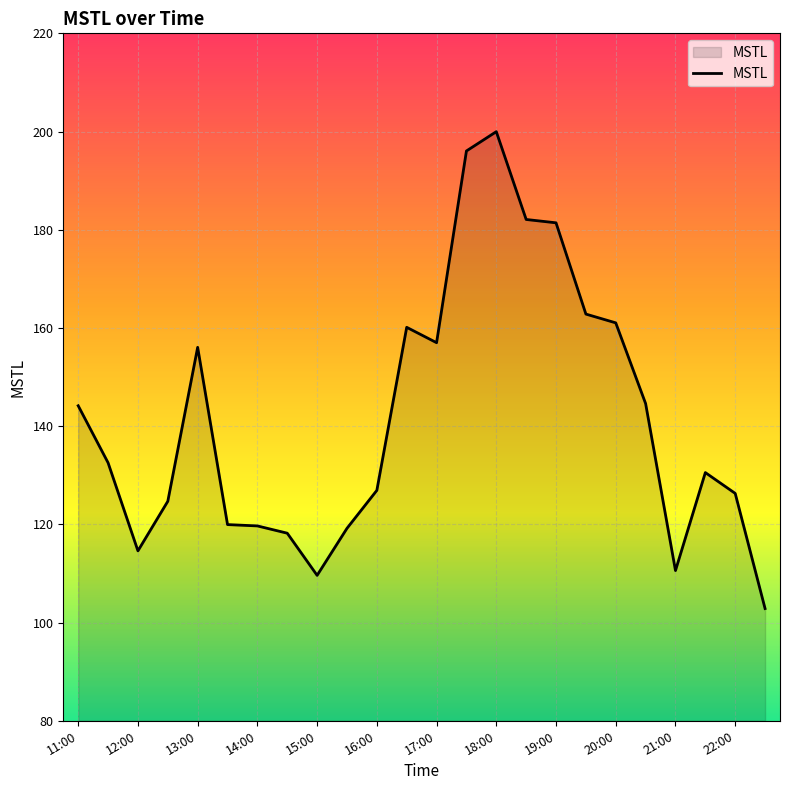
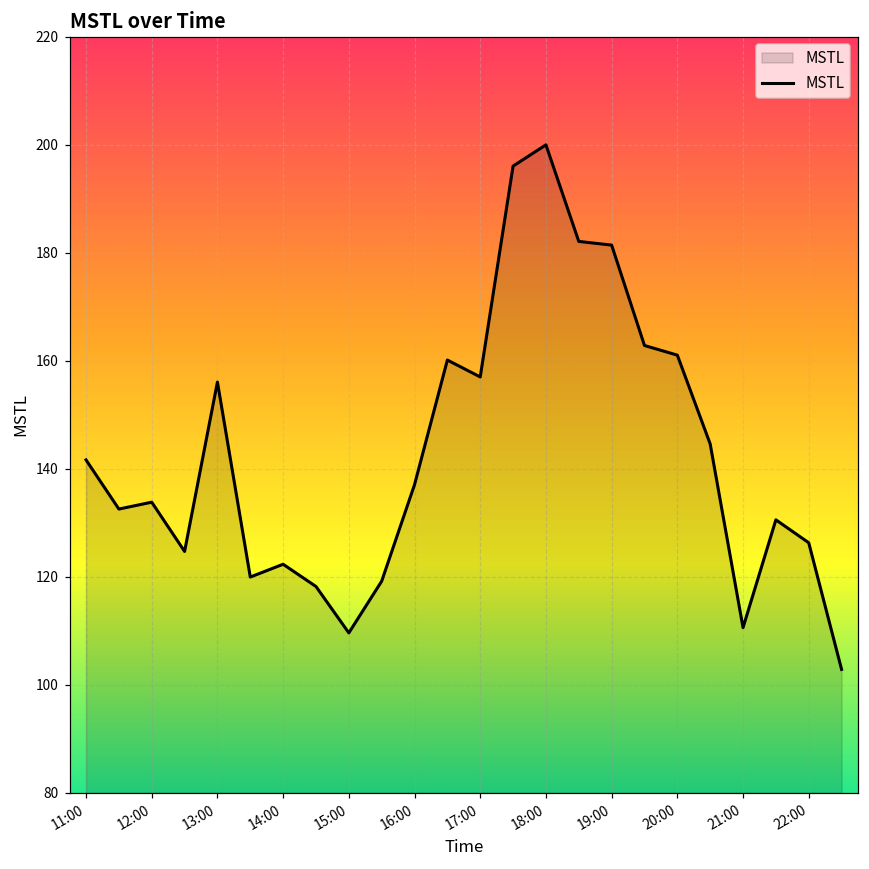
11:00: 144 -> 142
12:00: 115 -> 134
14:00: 120 -> 122
16:00: 127 -> 137
